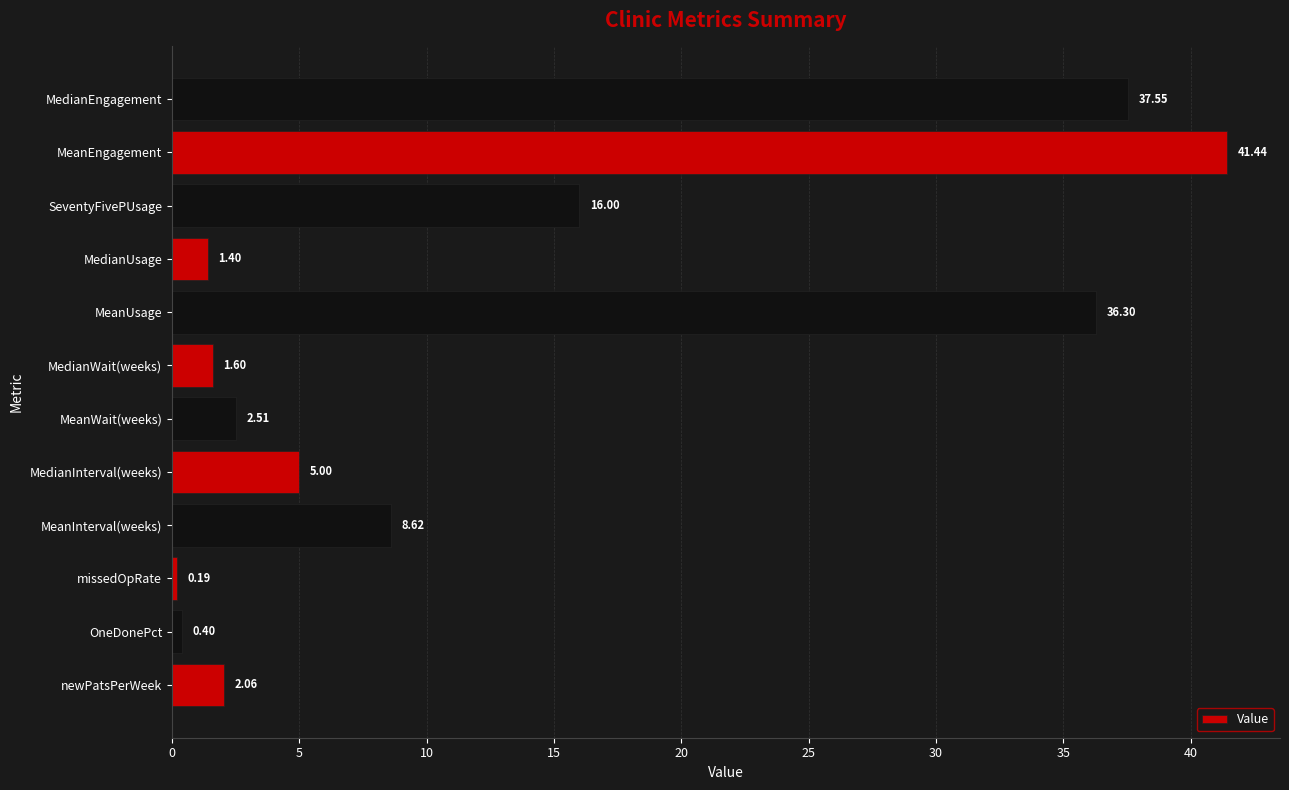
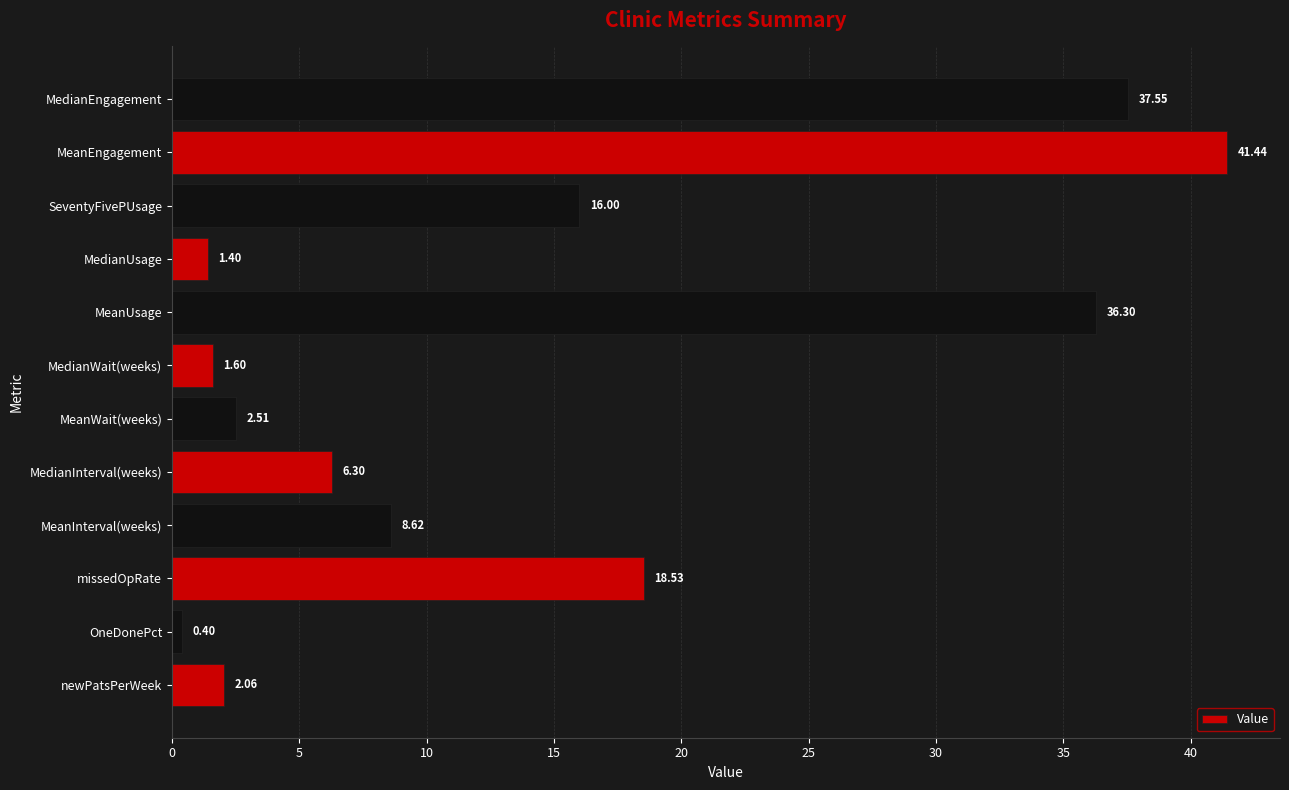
MedianInterval(weeks): 5.00 -> 6.30
missedOpRate: 0.19 -> 18.53
